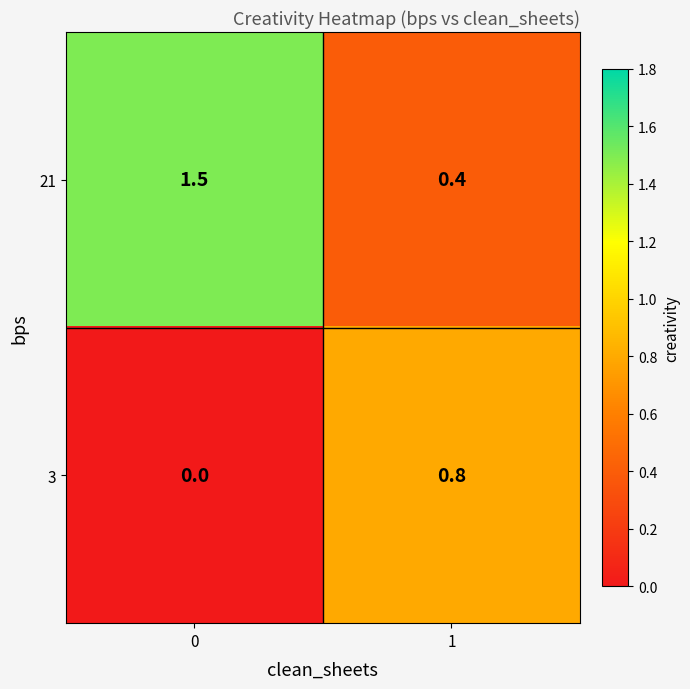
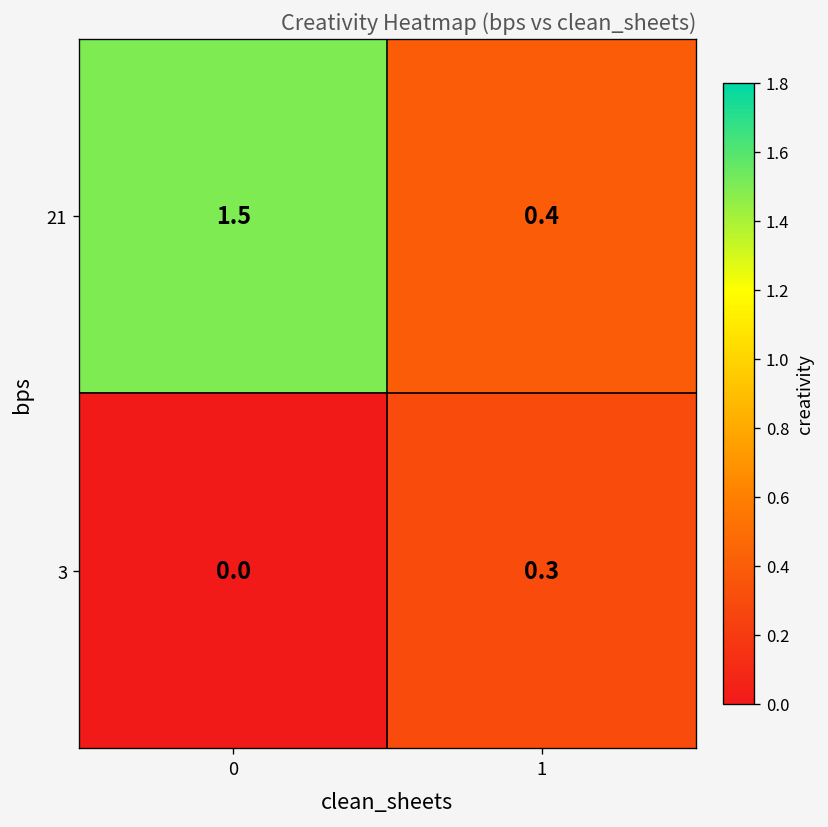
3, 1: 0.8 -> 0.3
